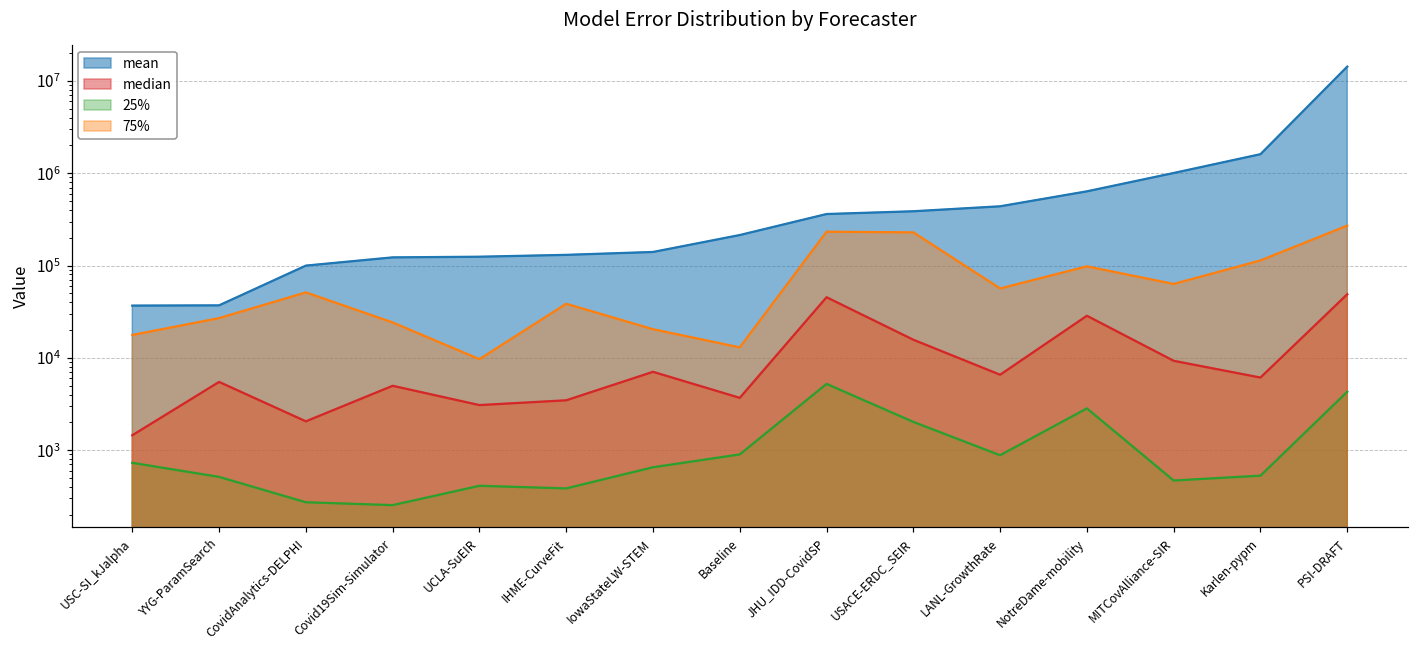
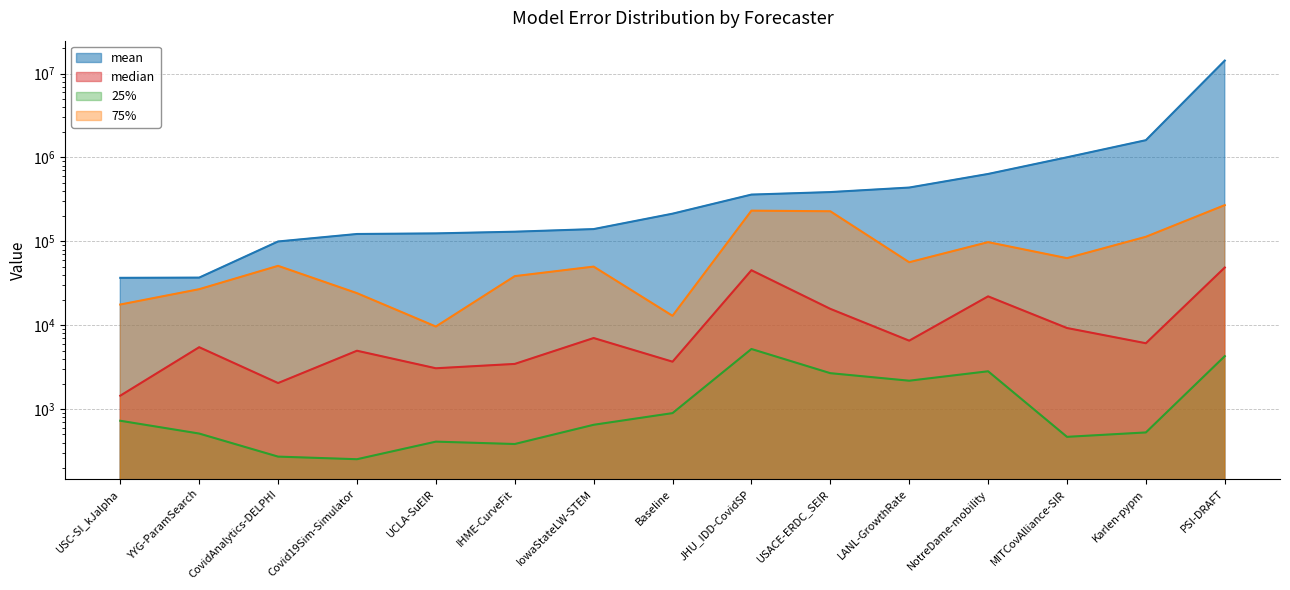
75%, IowaStateLW-STEM: 20000 -> 50000
25%, USACE-ERDC_SEIR: 2000 -> 2700
25%, LANL-GrowthRate: 900 -> 2200
median, NotreDame-mobility: 29000 -> 22000
